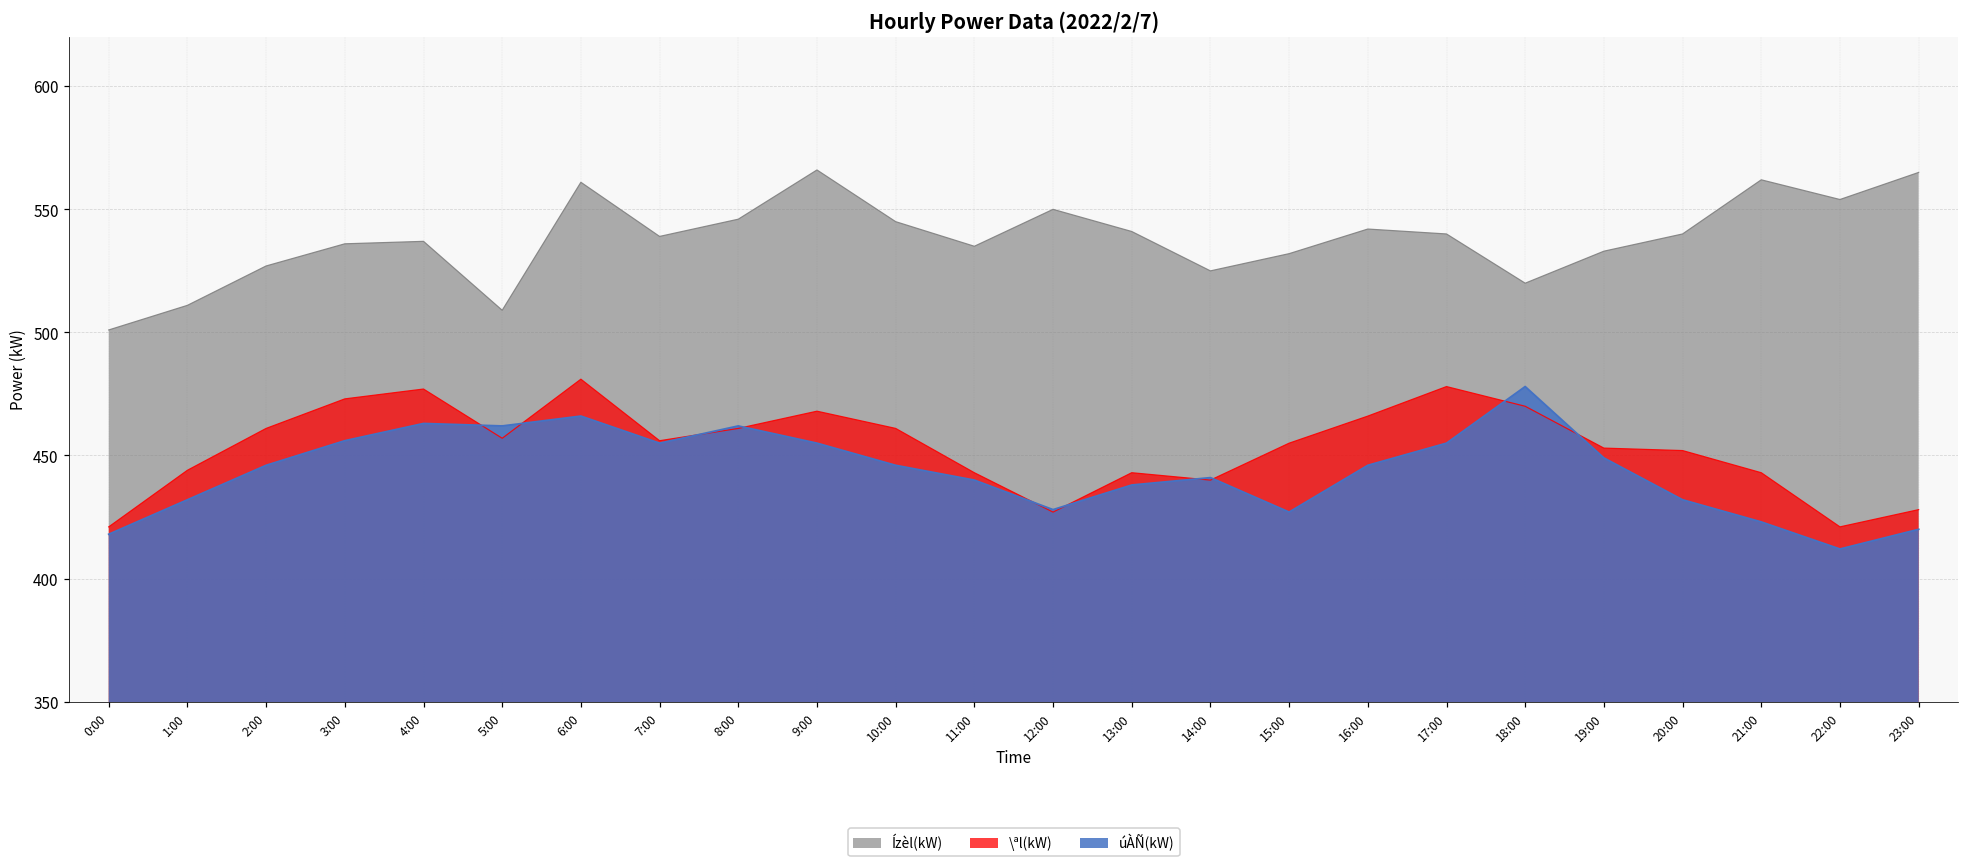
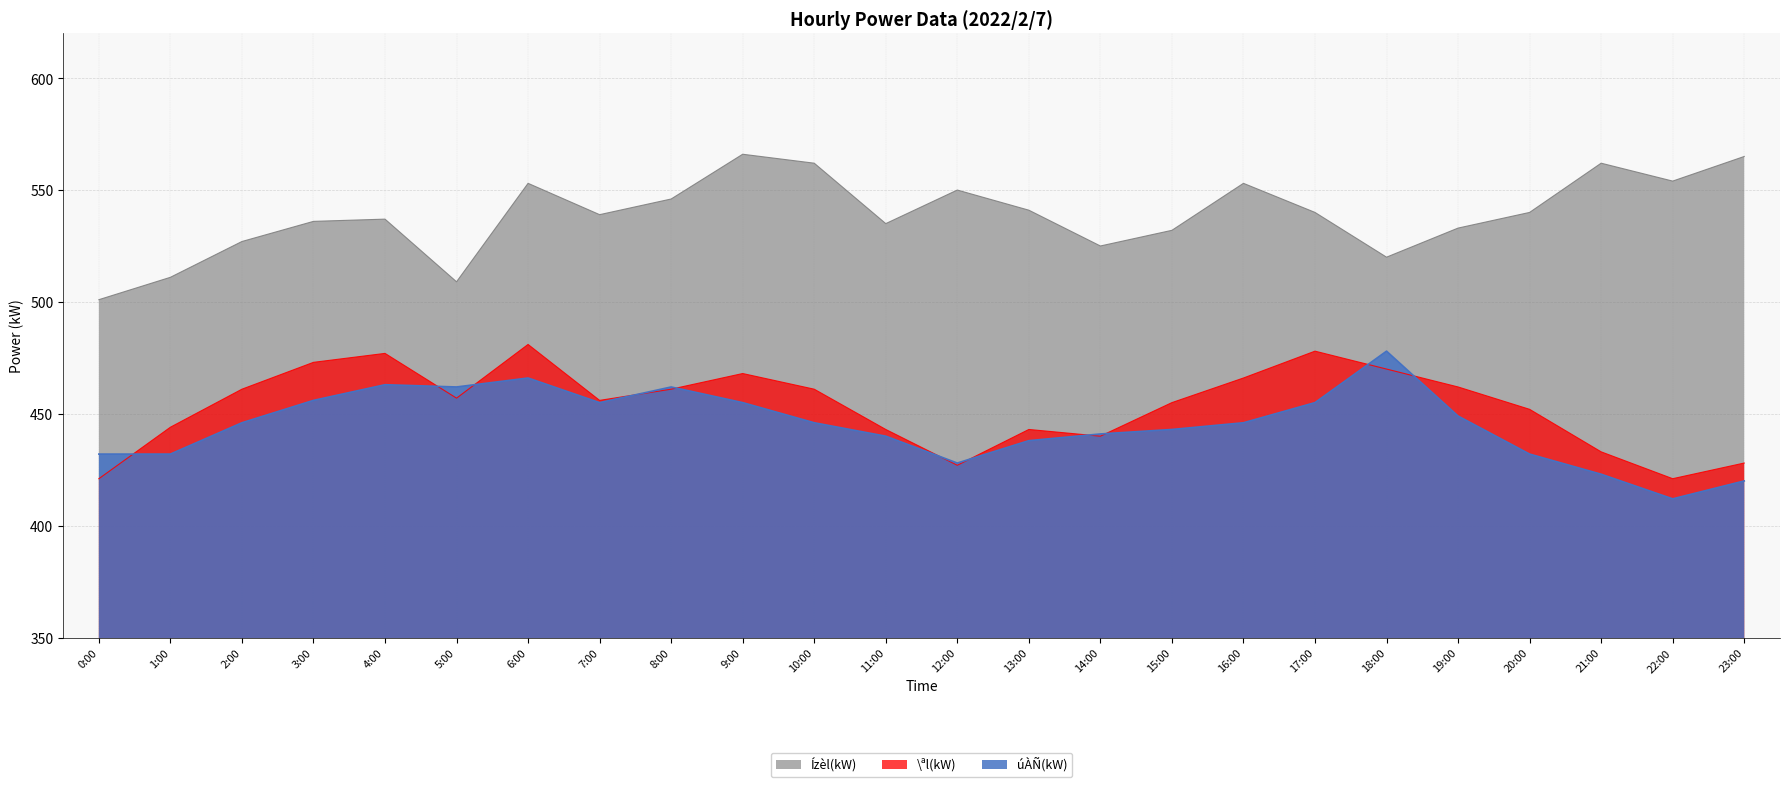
úÀÑ(kW), 0:00: 418 -> 432
Ízèl(kW), 6:00: 561 -> 553
Ízèl(kW), 10:00: 545 -> 562
úÀÑ(kW), 15:00: 427 -> 443
Ízèl(kW), 16:00: 542 -> 553
\ªl(kW), 19:00: 453 -> 462
\ªl(kW), 21:00: 443 -> 433
